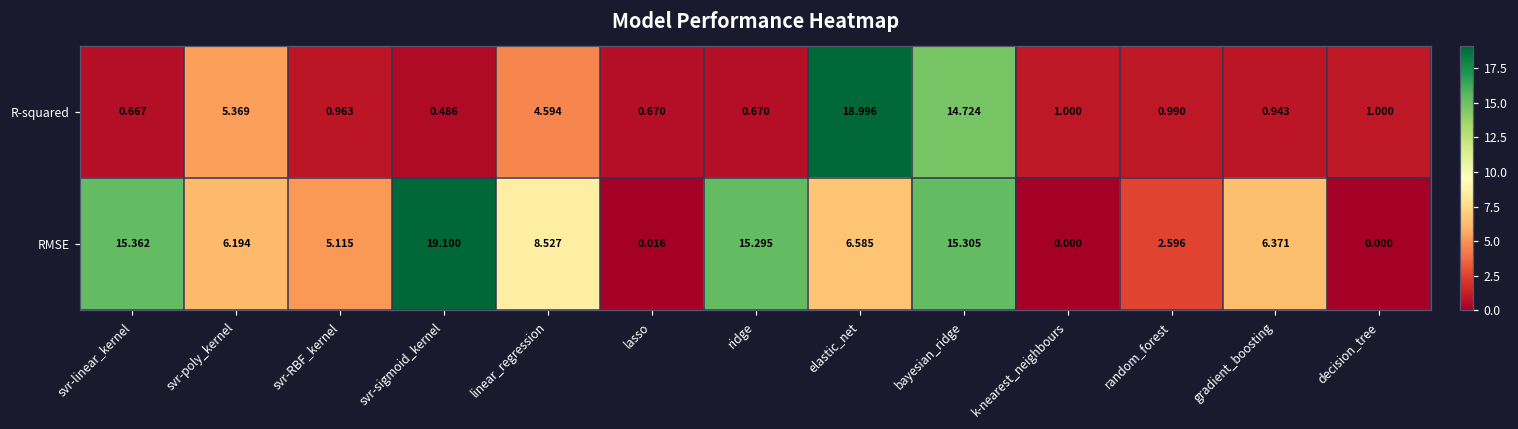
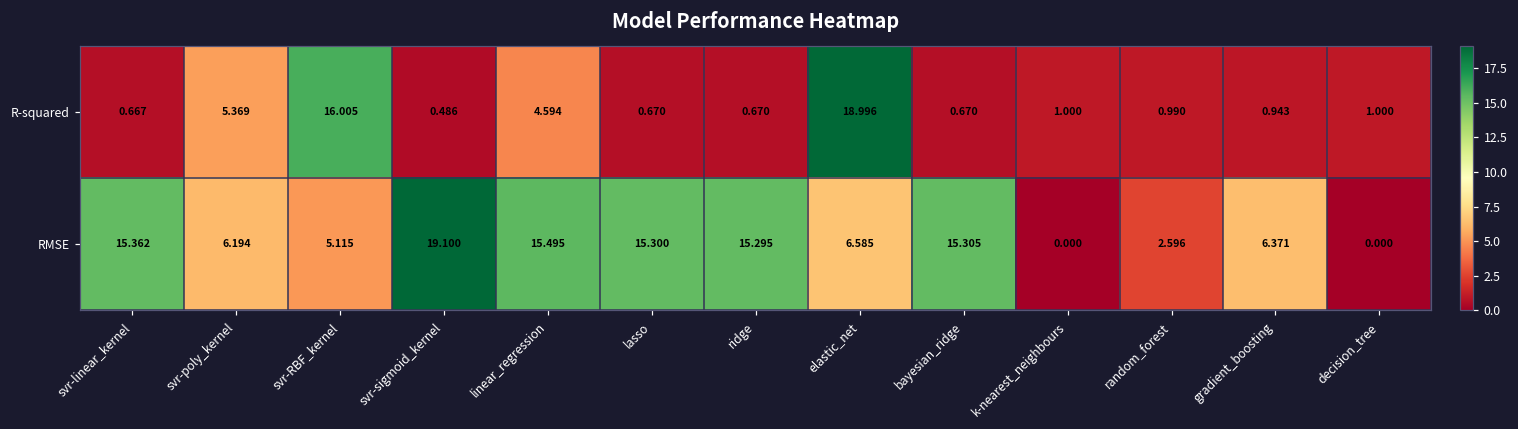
R-squared, svr-RBF_kernel: 0.963 -> 16.005
R-squared, bayesian_ridge: 14.724 -> 0.670
RMSE, linear_regression: 8.527 -> 15.495
RMSE, lasso: 0.016 -> 15.300
